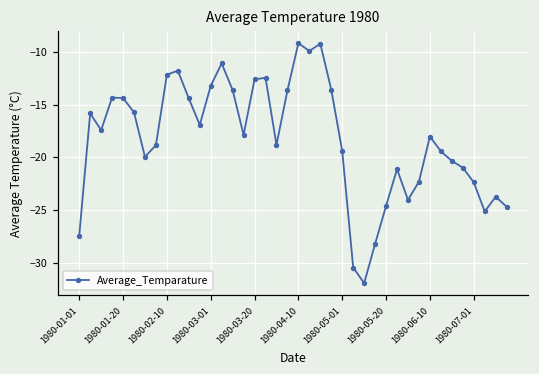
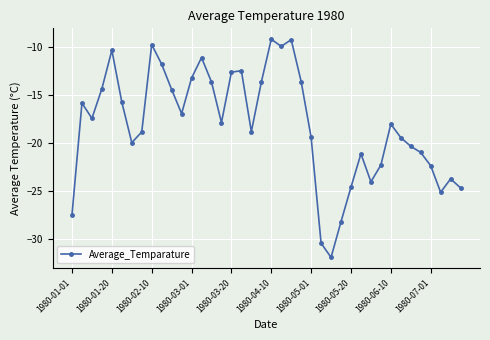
1980-01-20: -14 -> -10
1980-02-10: -12 -> -10
